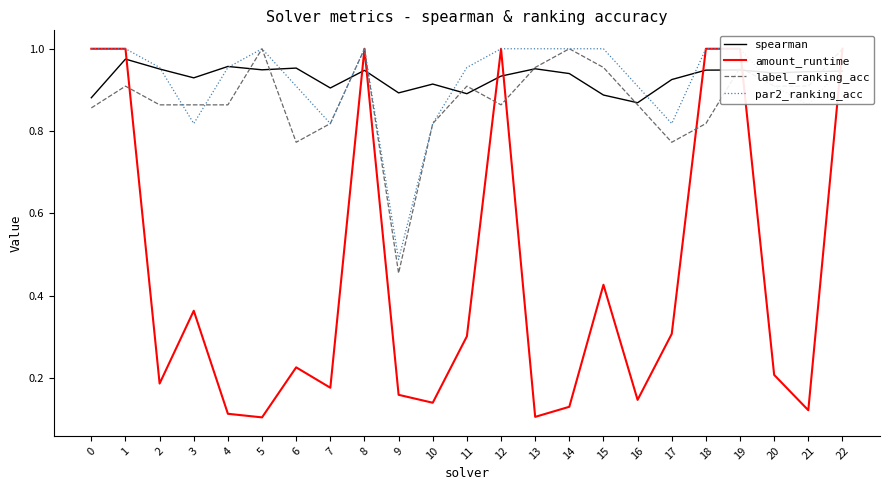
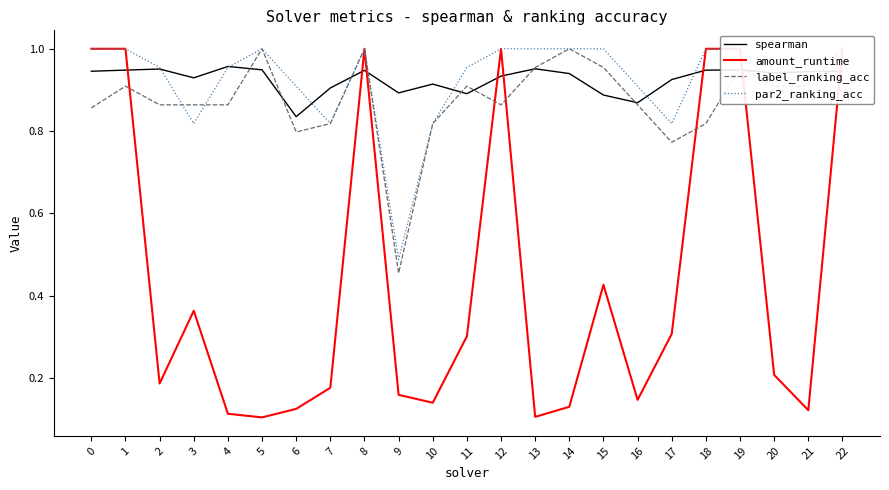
spearman, 0: 0.88 -> 0.95
spearman, 1: 0.97 -> 0.95
spearman, 6: 0.95 -> 0.83
amount_runtime, 6: 0.23 -> 0.12
label_ranking_acc, 6: 0.77 -> 0.80
